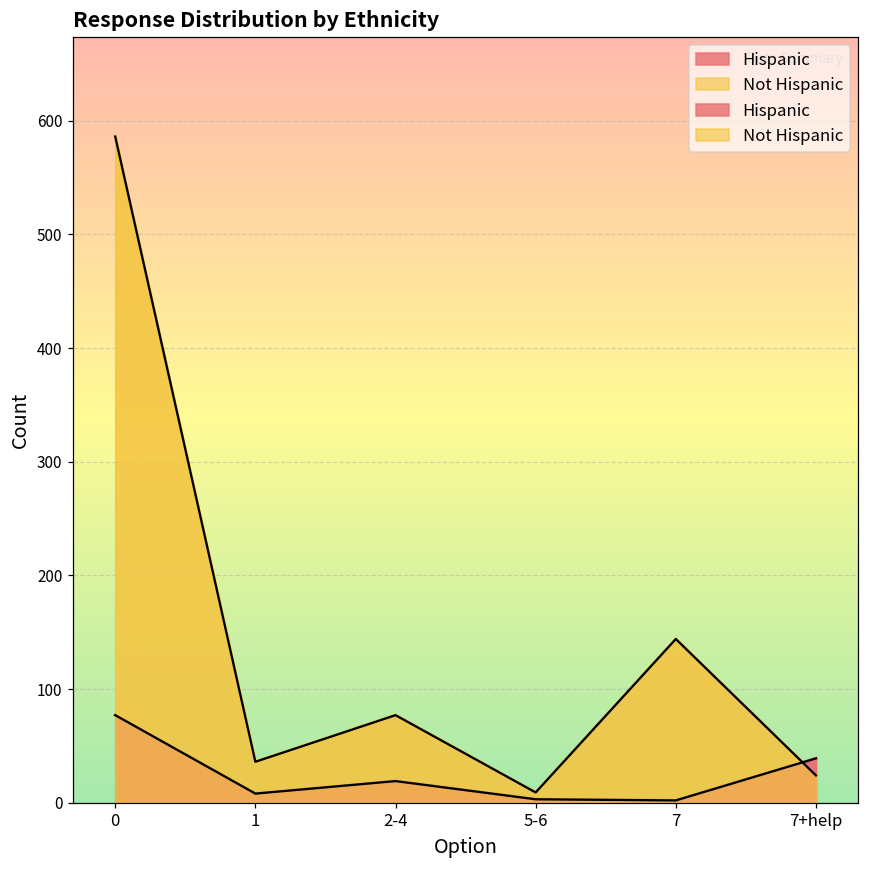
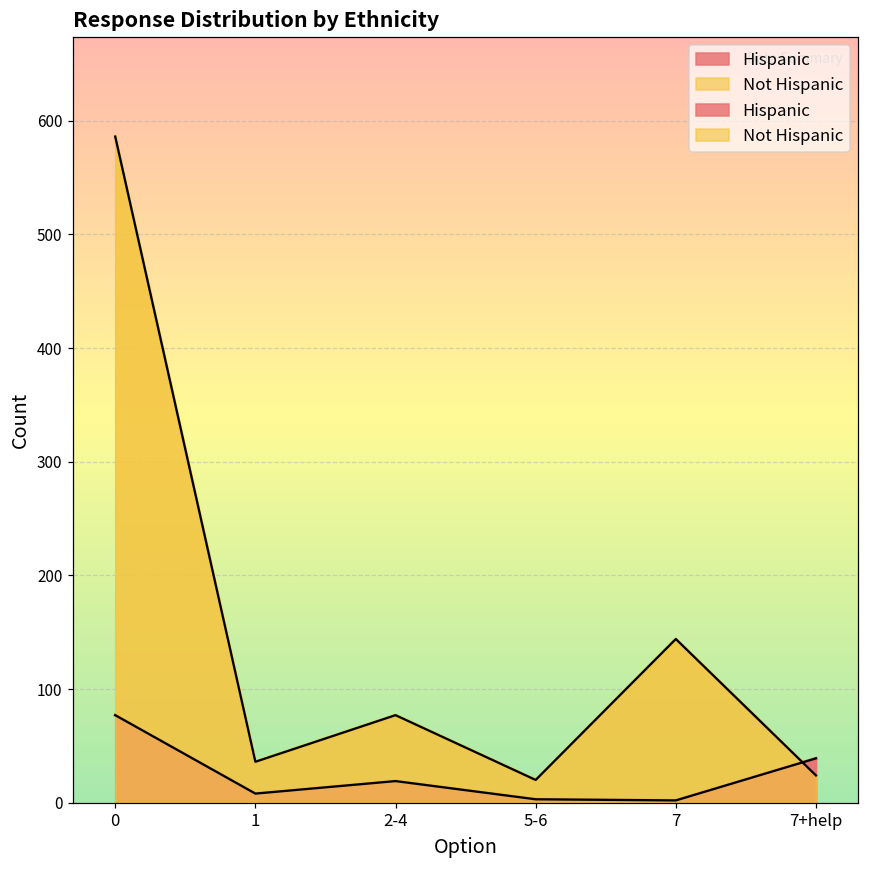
Not Hispanic, 5-6: 9 -> 20
